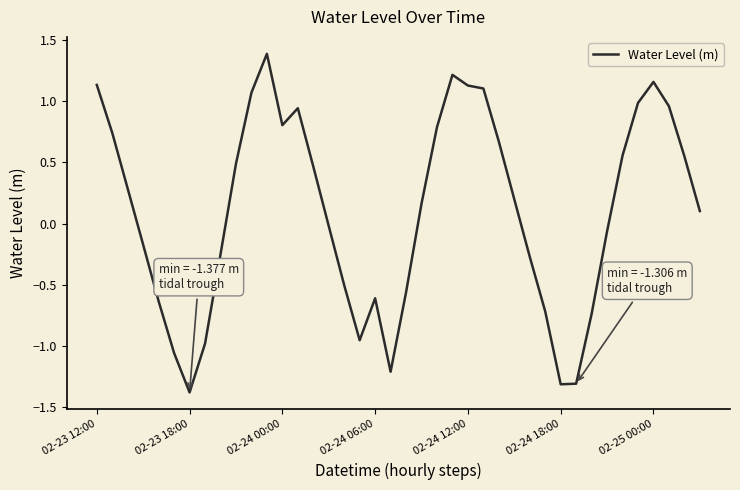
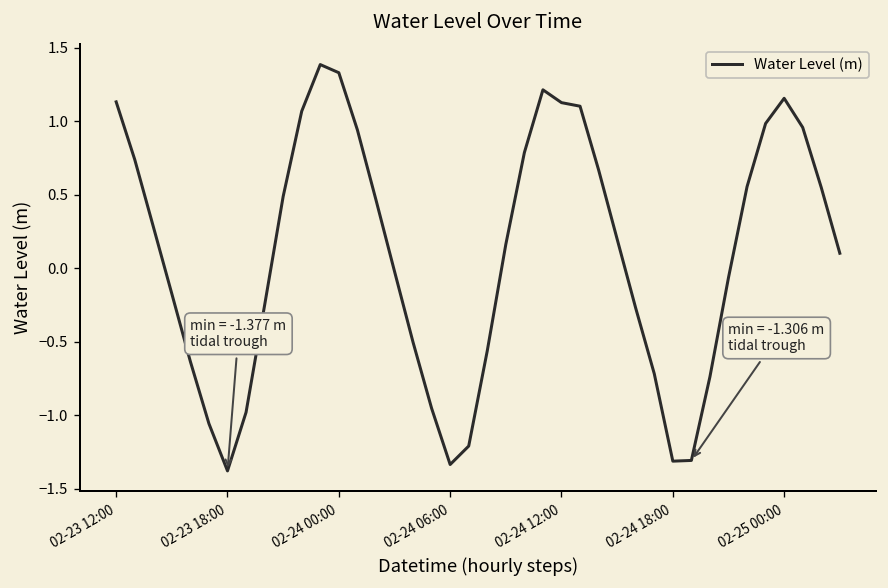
02-24 00:00: 0.80 -> 1.33
02-24 06:00: -0.61 -> -1.33
